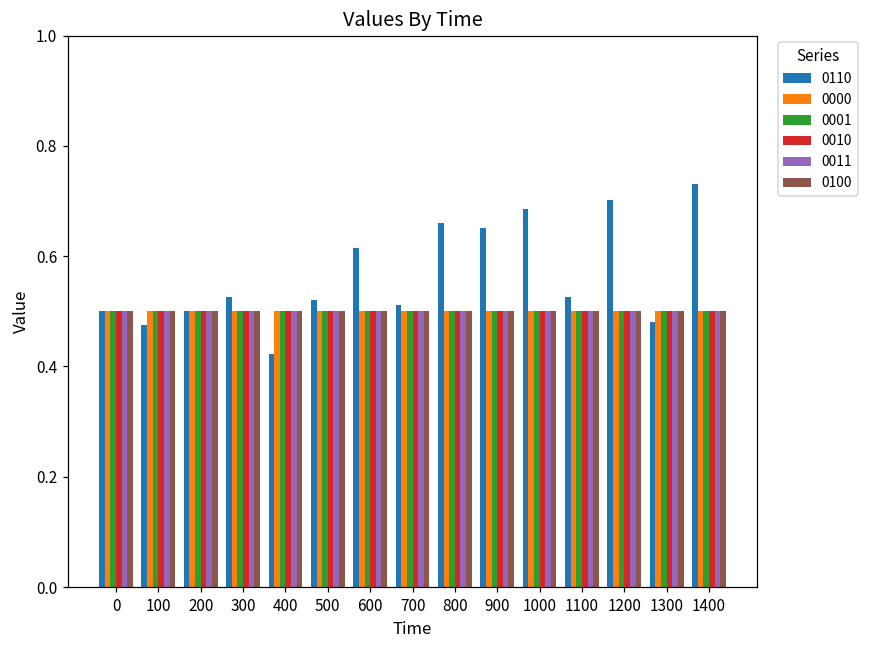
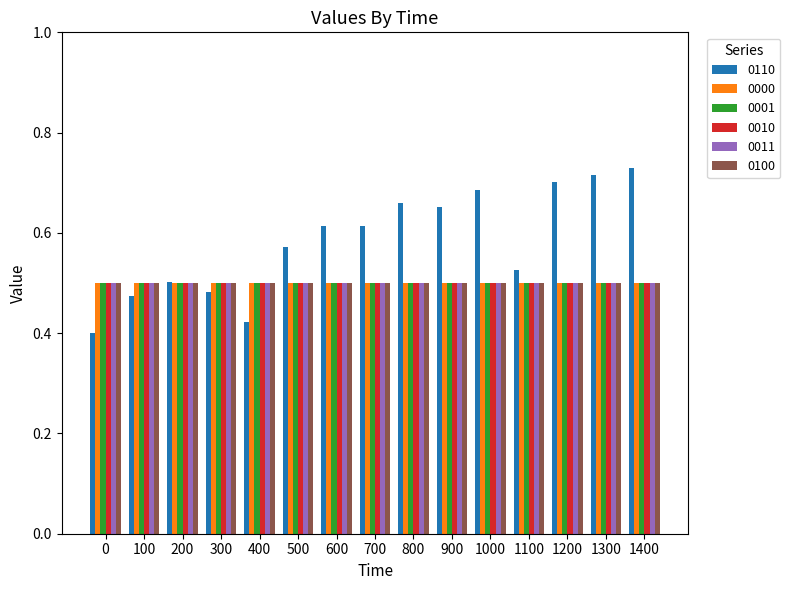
0110, 0: 0.5 -> 0.4
0110, 300: 0.53 -> 0.48
0110, 500: 0.52 -> 0.57
0110, 700: 0.51 -> 0.61
0110, 1300: 0.48 -> 0.72
